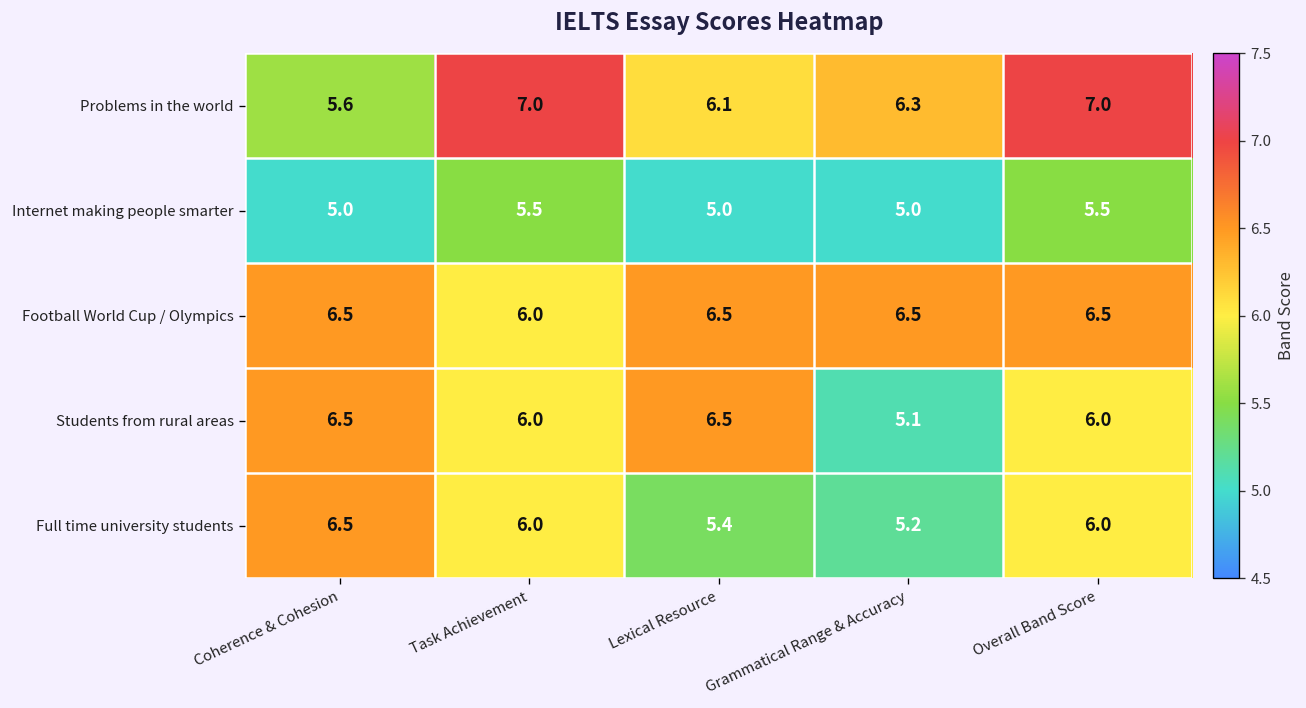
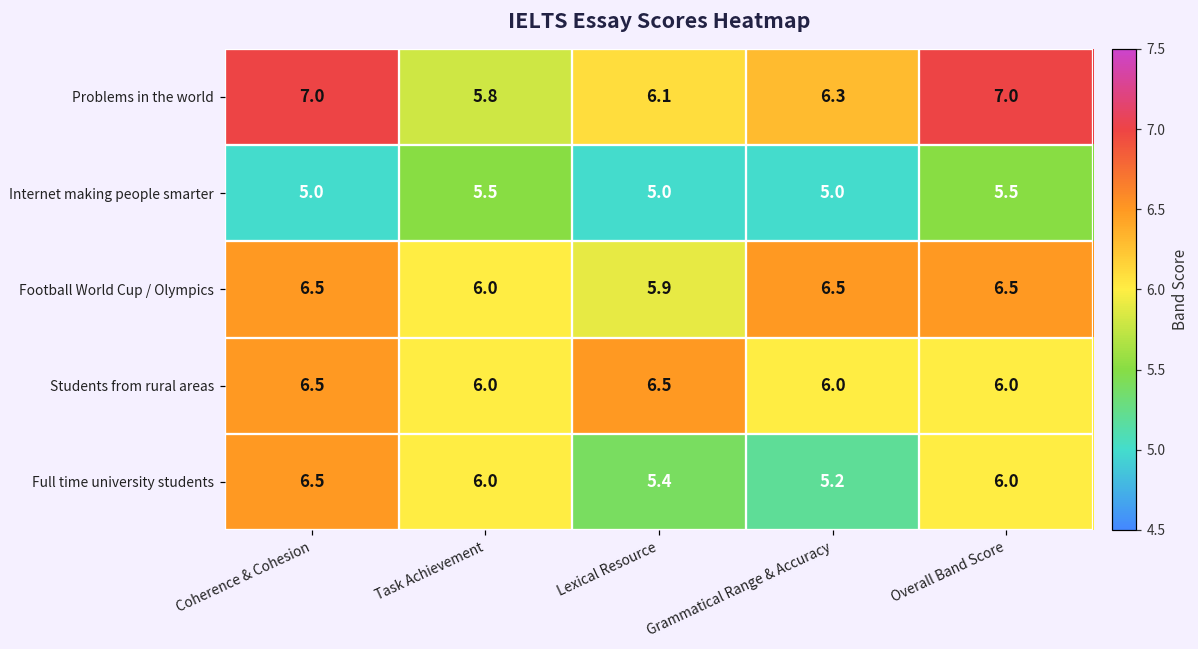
Problems in the world, Coherence & Cohesion: 5.6 -> 7.0
Problems in the world, Task Achievement: 7.0 -> 5.8
Football World Cup / Olympics, Lexical Resource: 6.5 -> 5.9
Students from rural areas, Grammatical Range & Accuracy: 5.1 -> 6.0
